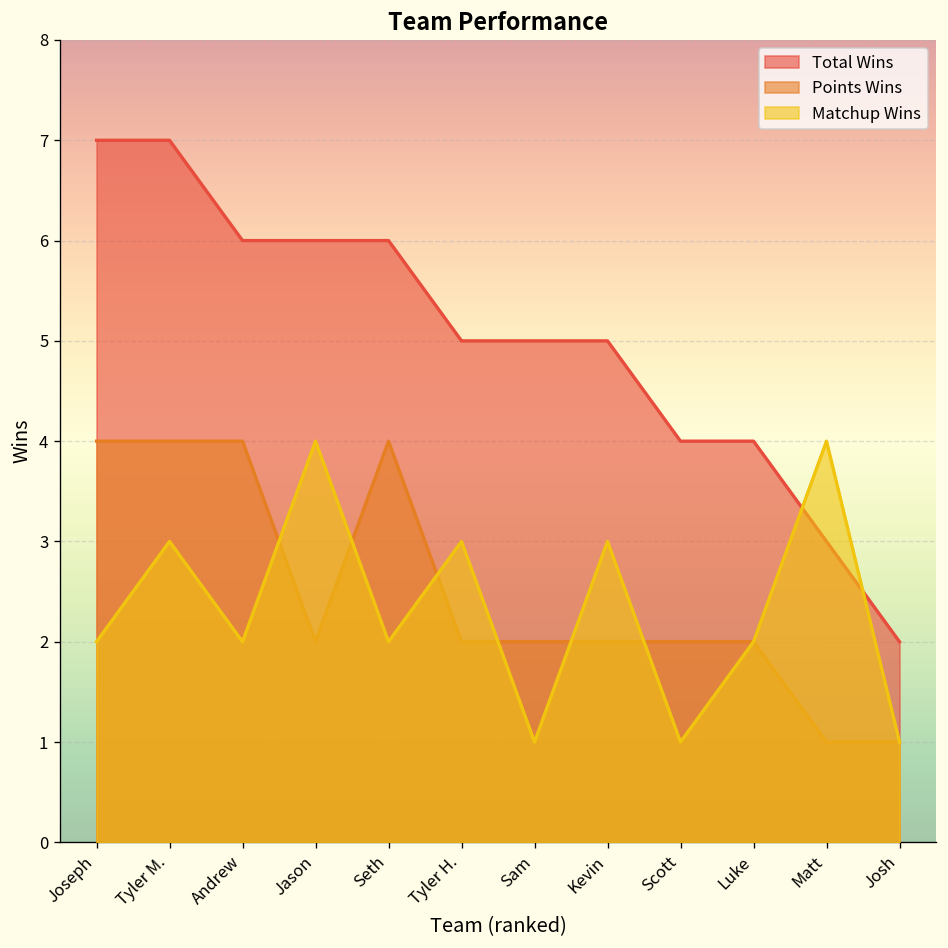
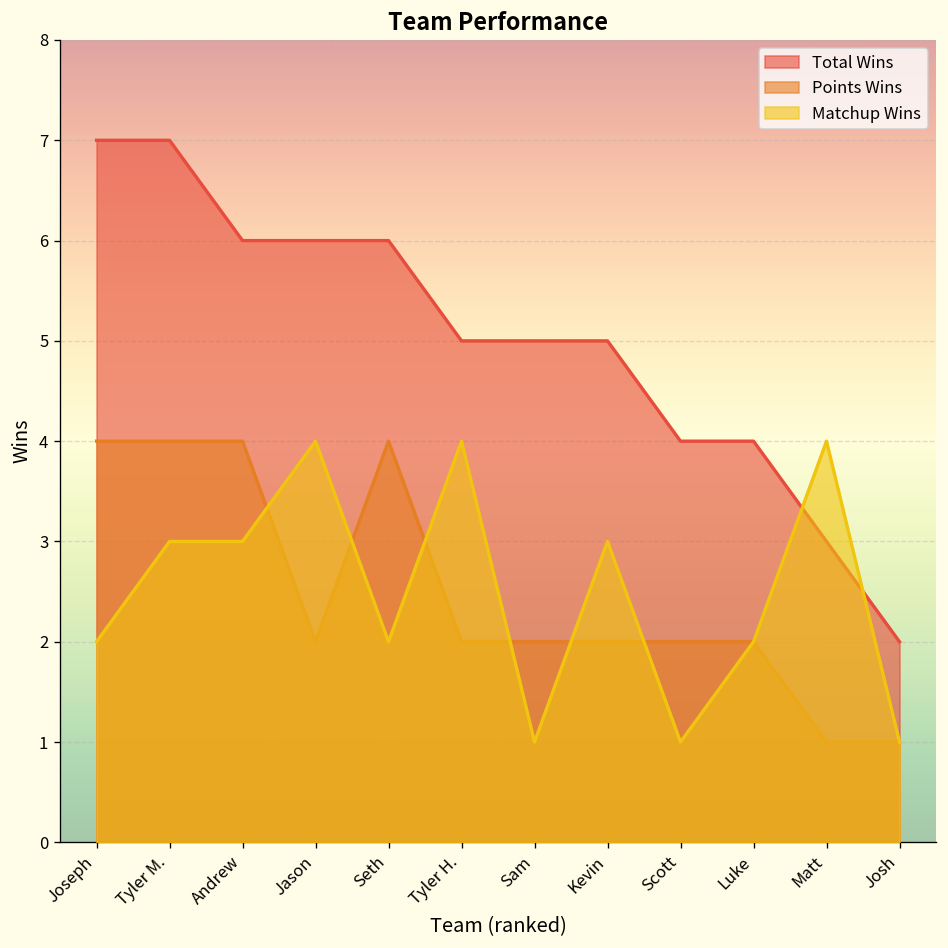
Matchup Wins, Andrew: 2 -> 3
Matchup Wins, Tyler H.: 3 -> 4
